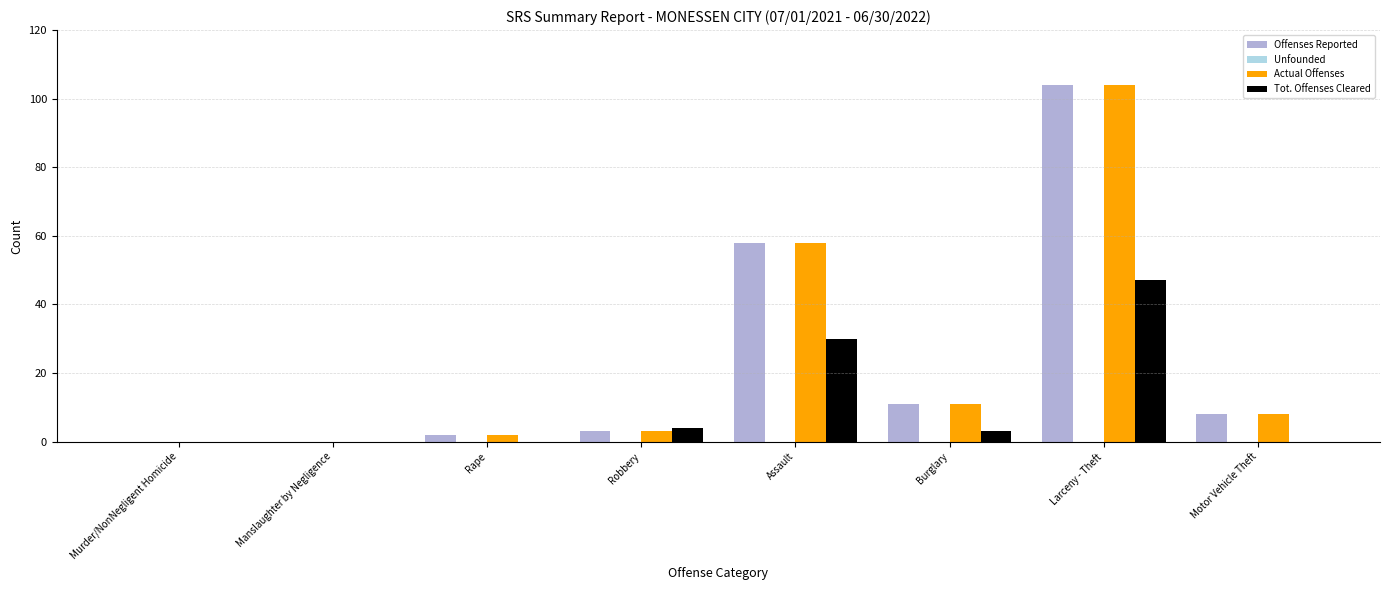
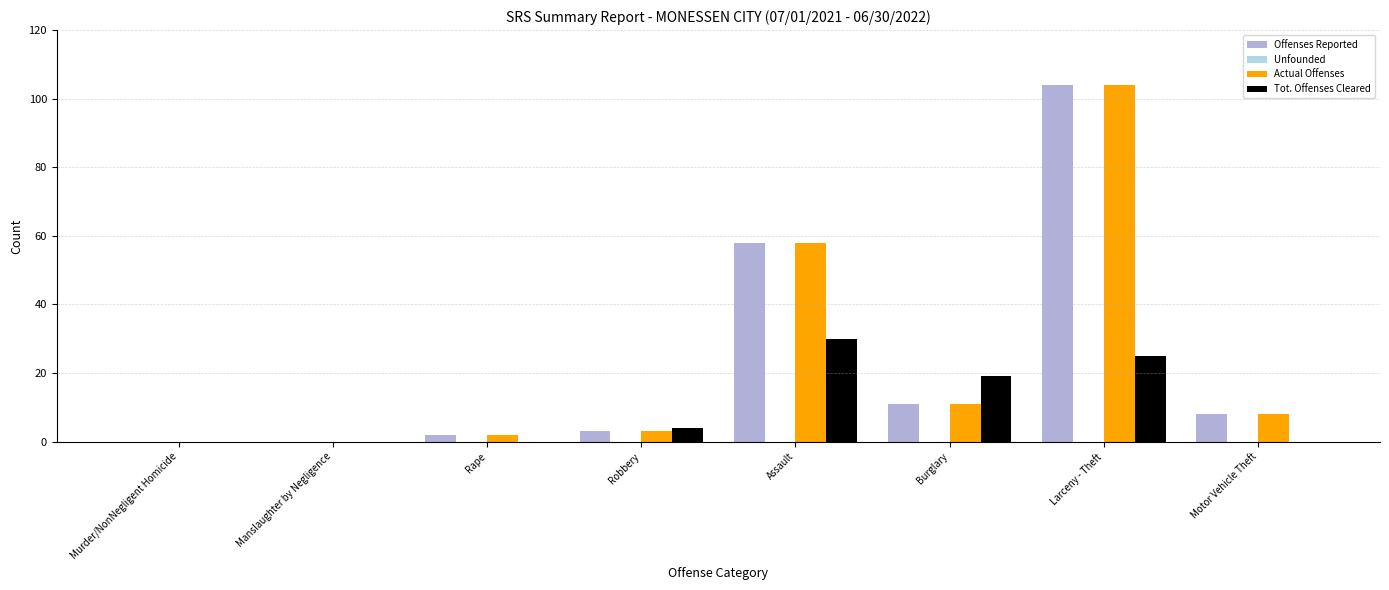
Tot. Offenses Cleared, Burglary: 3 -> 19
Tot. Offenses Cleared, Larceny - Theft: 47 -> 25
